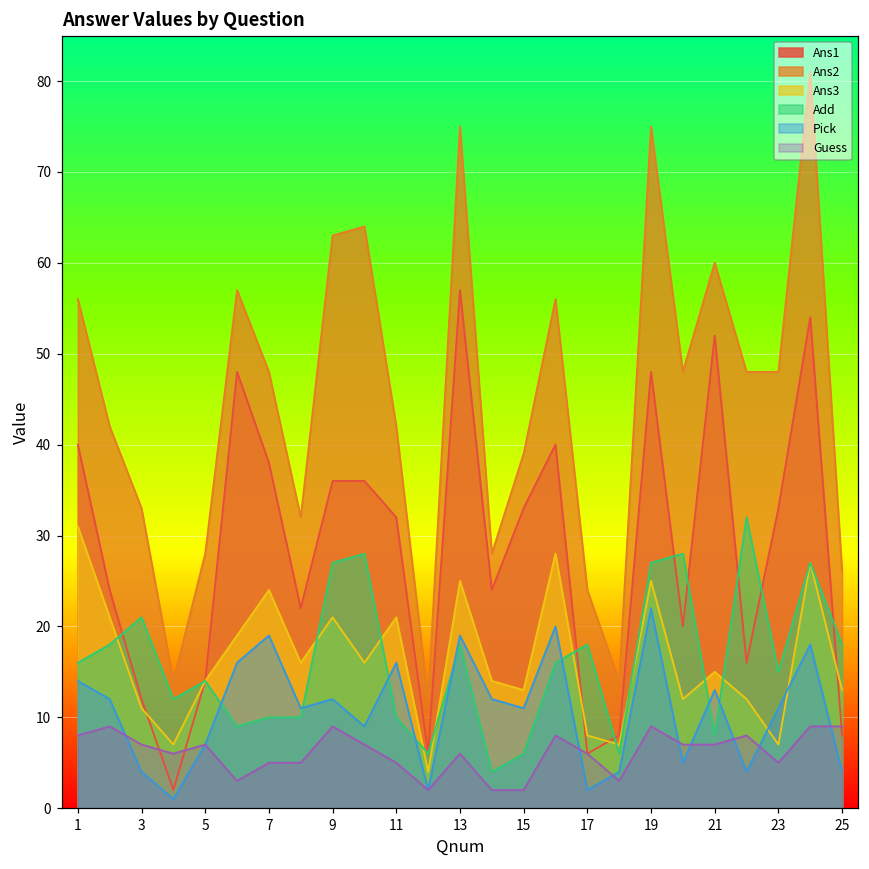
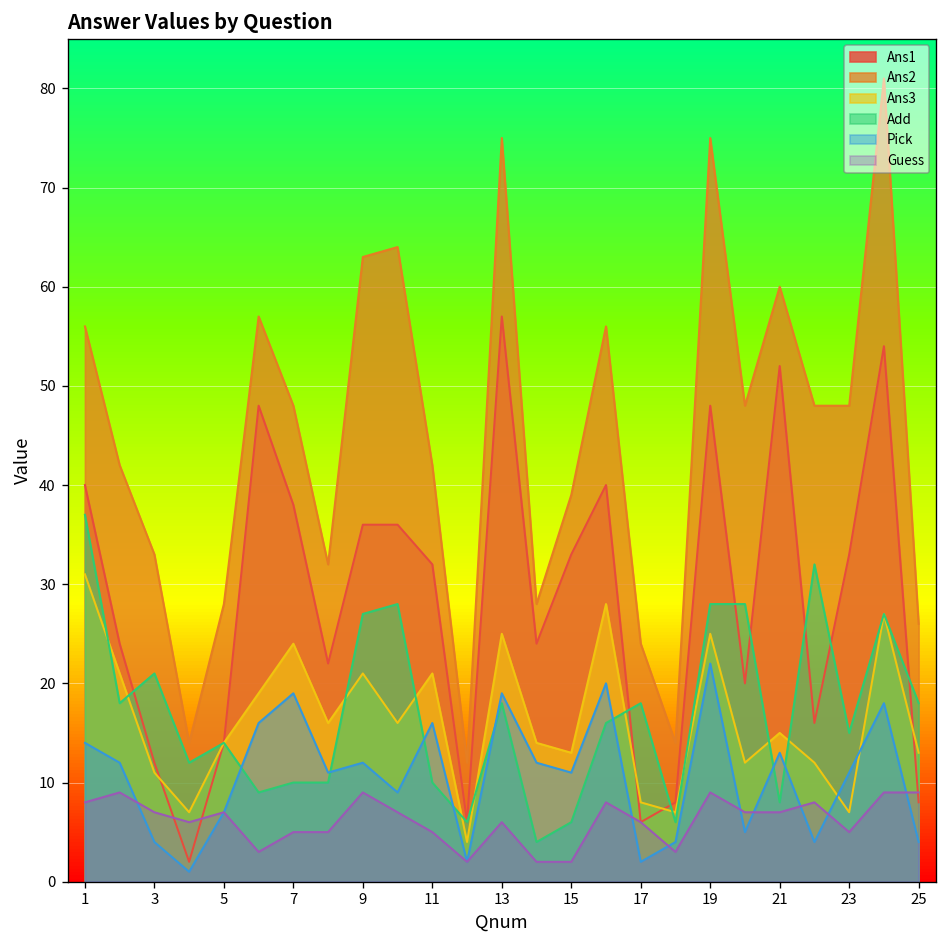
Add, 1: 16 -> 37
Add, 19: 27 -> 28
